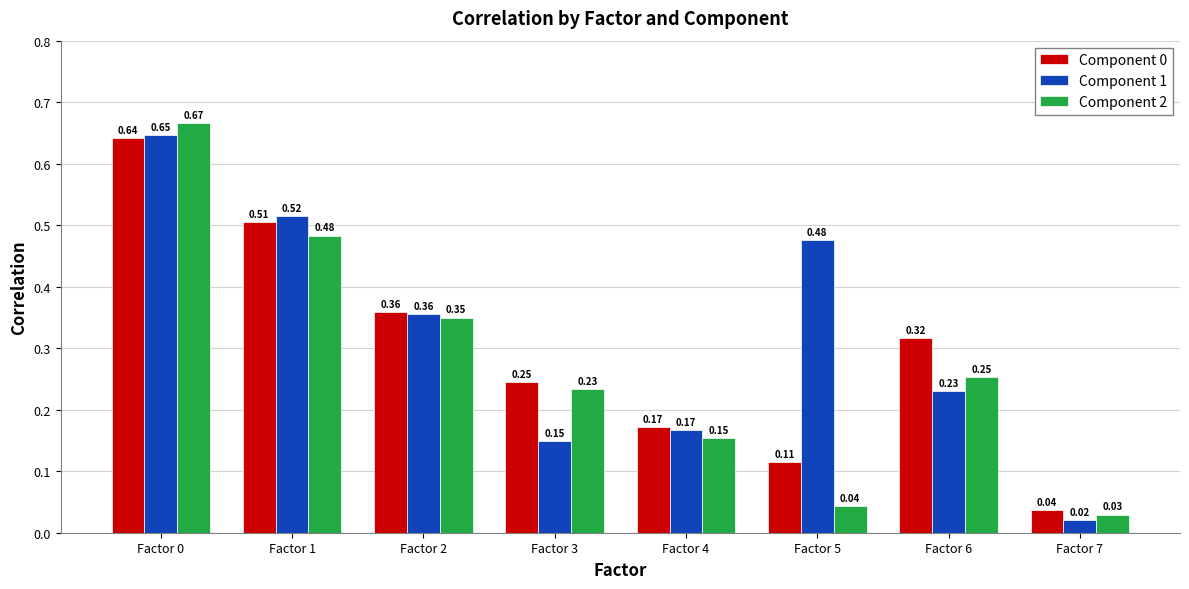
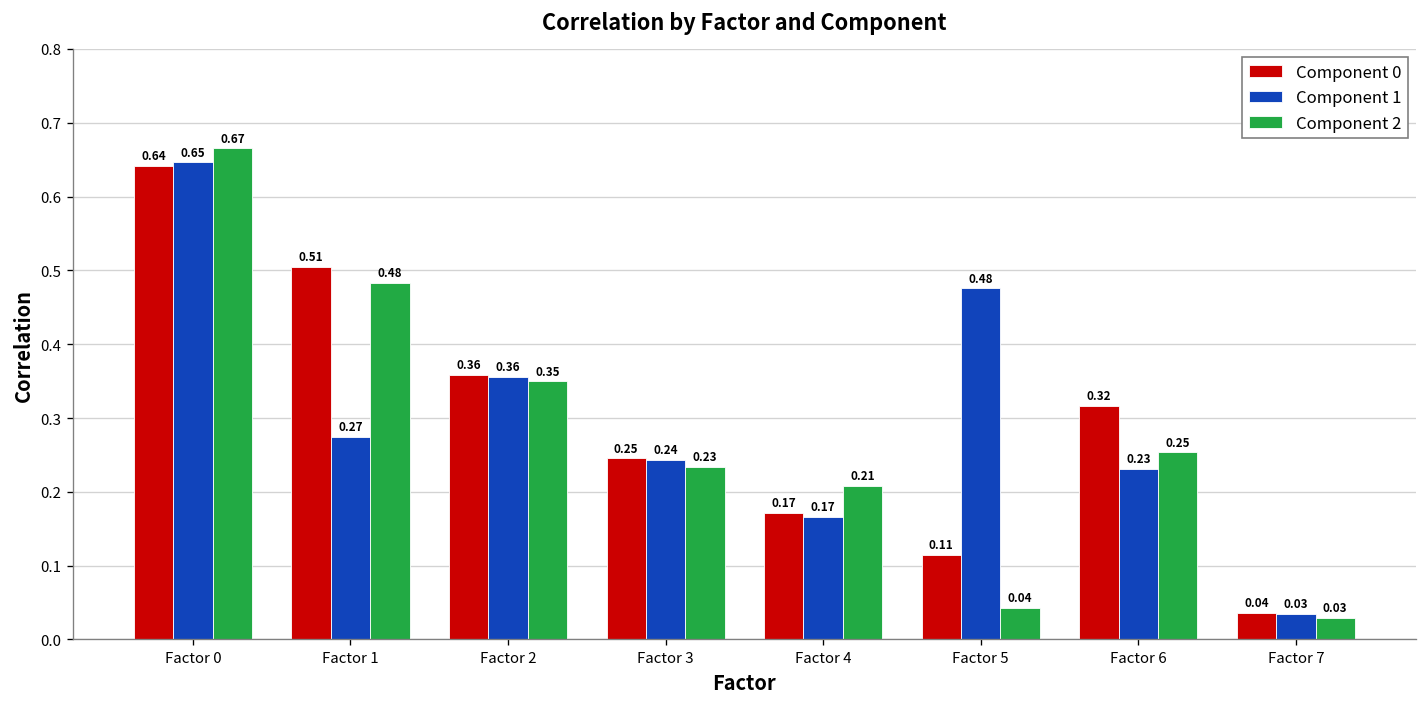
Component 1, Factor 1: 0.52 -> 0.27
Component 1, Factor 3: 0.15 -> 0.24
Component 2, Factor 4: 0.15 -> 0.21
Component 1, Factor 7: 0.02 -> 0.03
